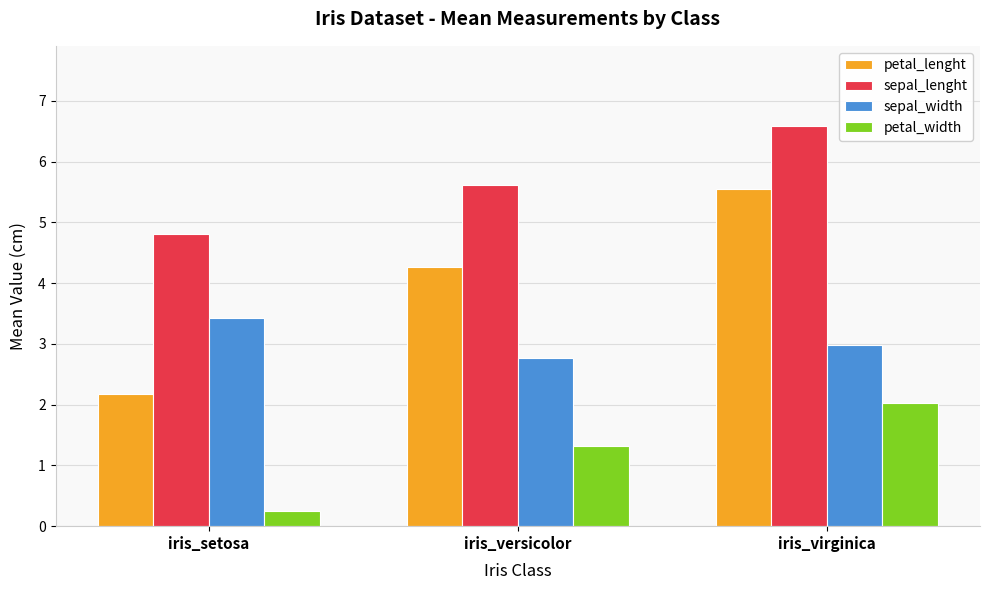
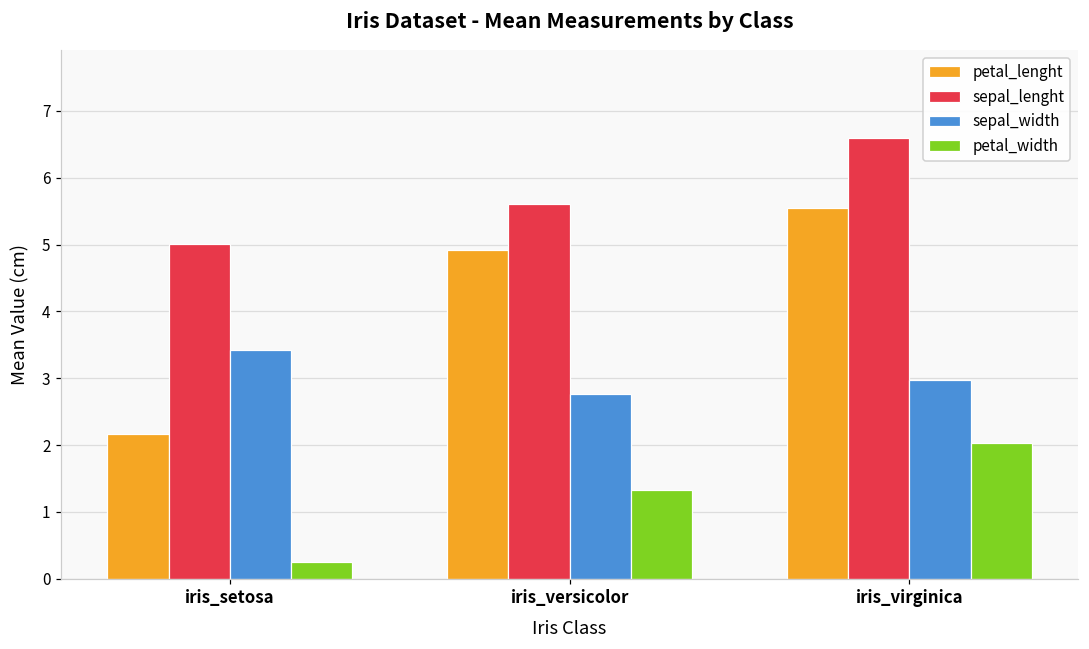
sepal_lenght, iris_setosa: 4.8 -> 5.0
petal_lenght, iris_versicolor: 4.3 -> 4.9
